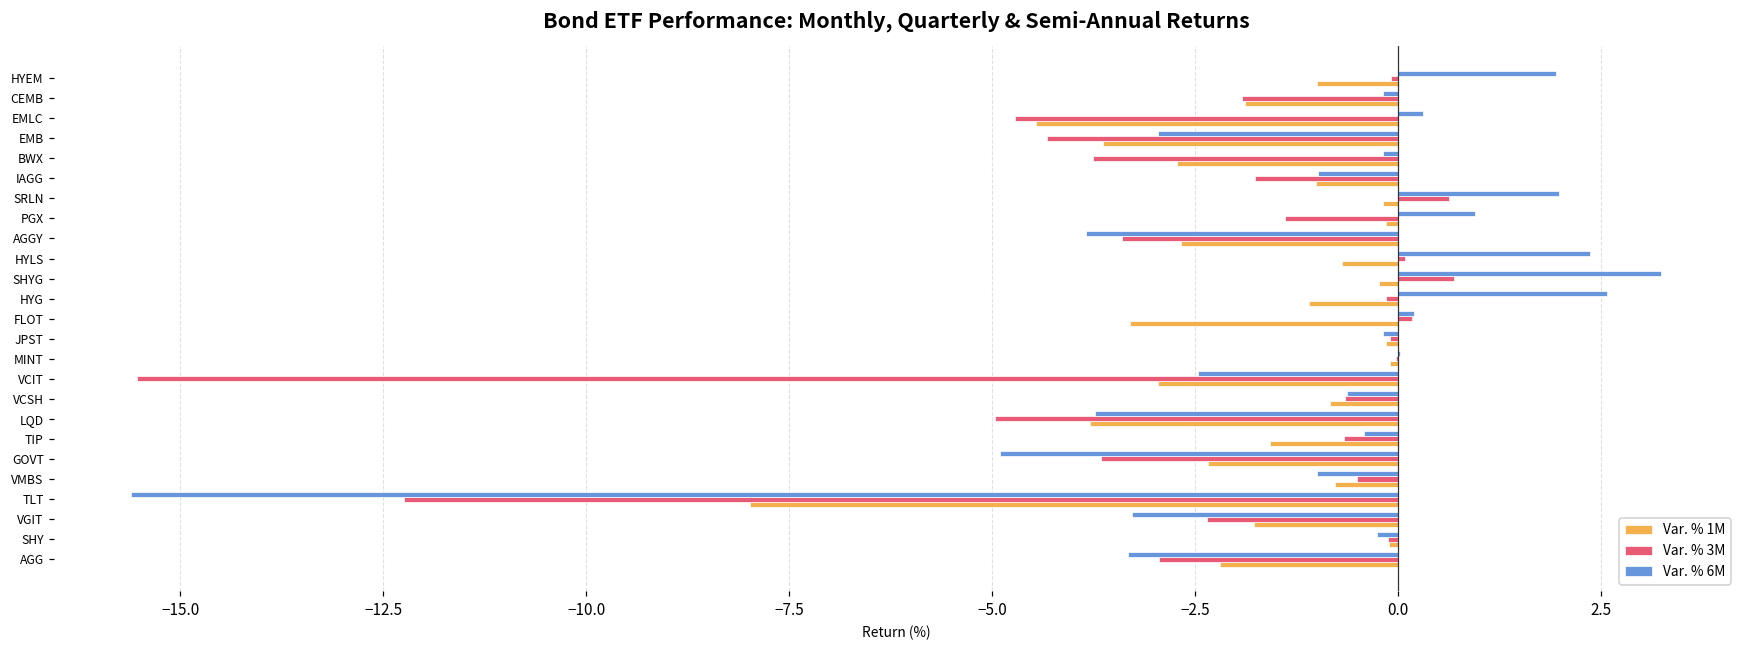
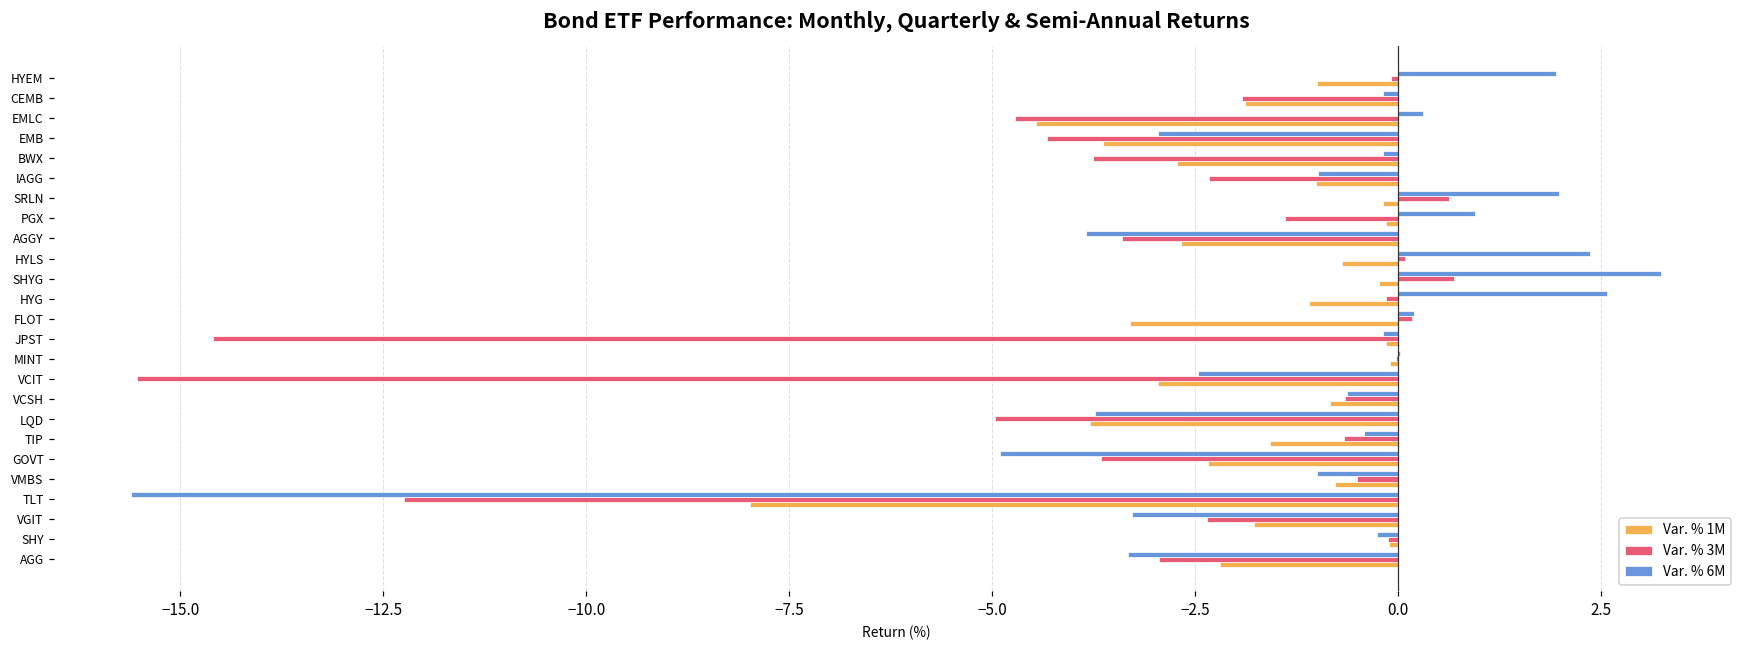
Var. % 3M, IAGG: -1.8 -> -2.3
Var. % 3M, JPST: -0.1 -> -14.6
